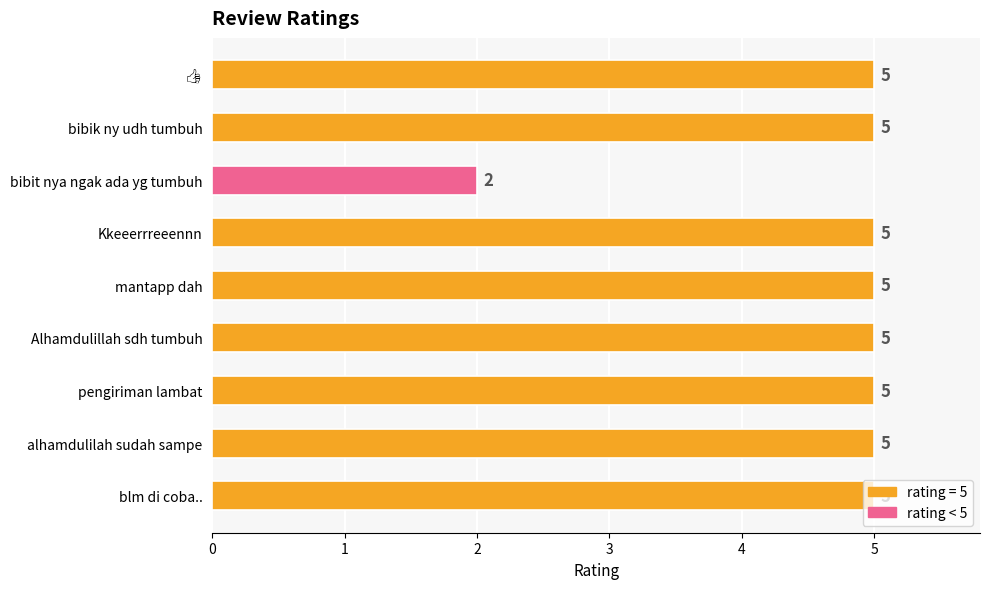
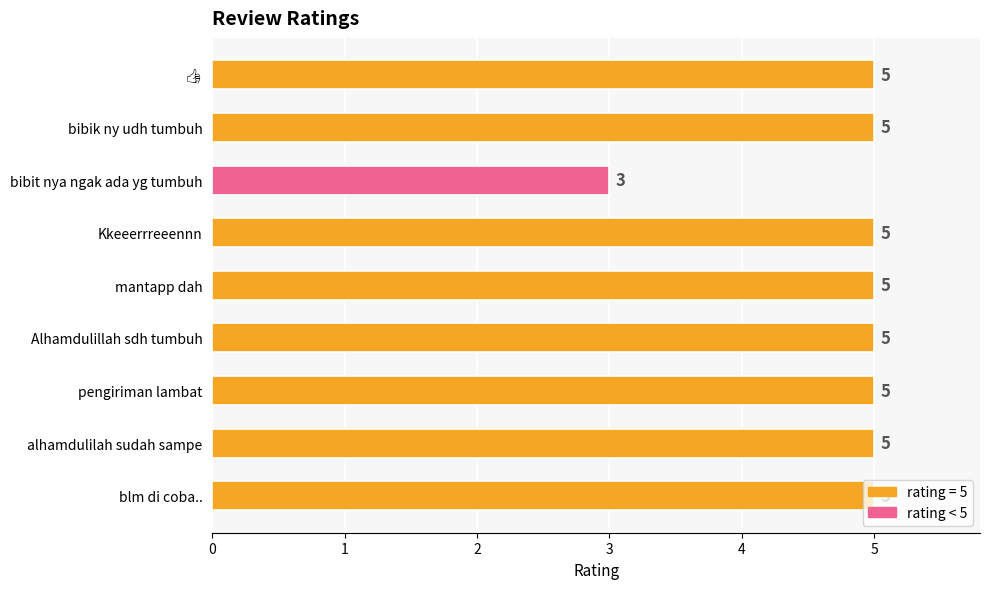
bibit nya ngak ada yg tumbuh: 2 -> 3
